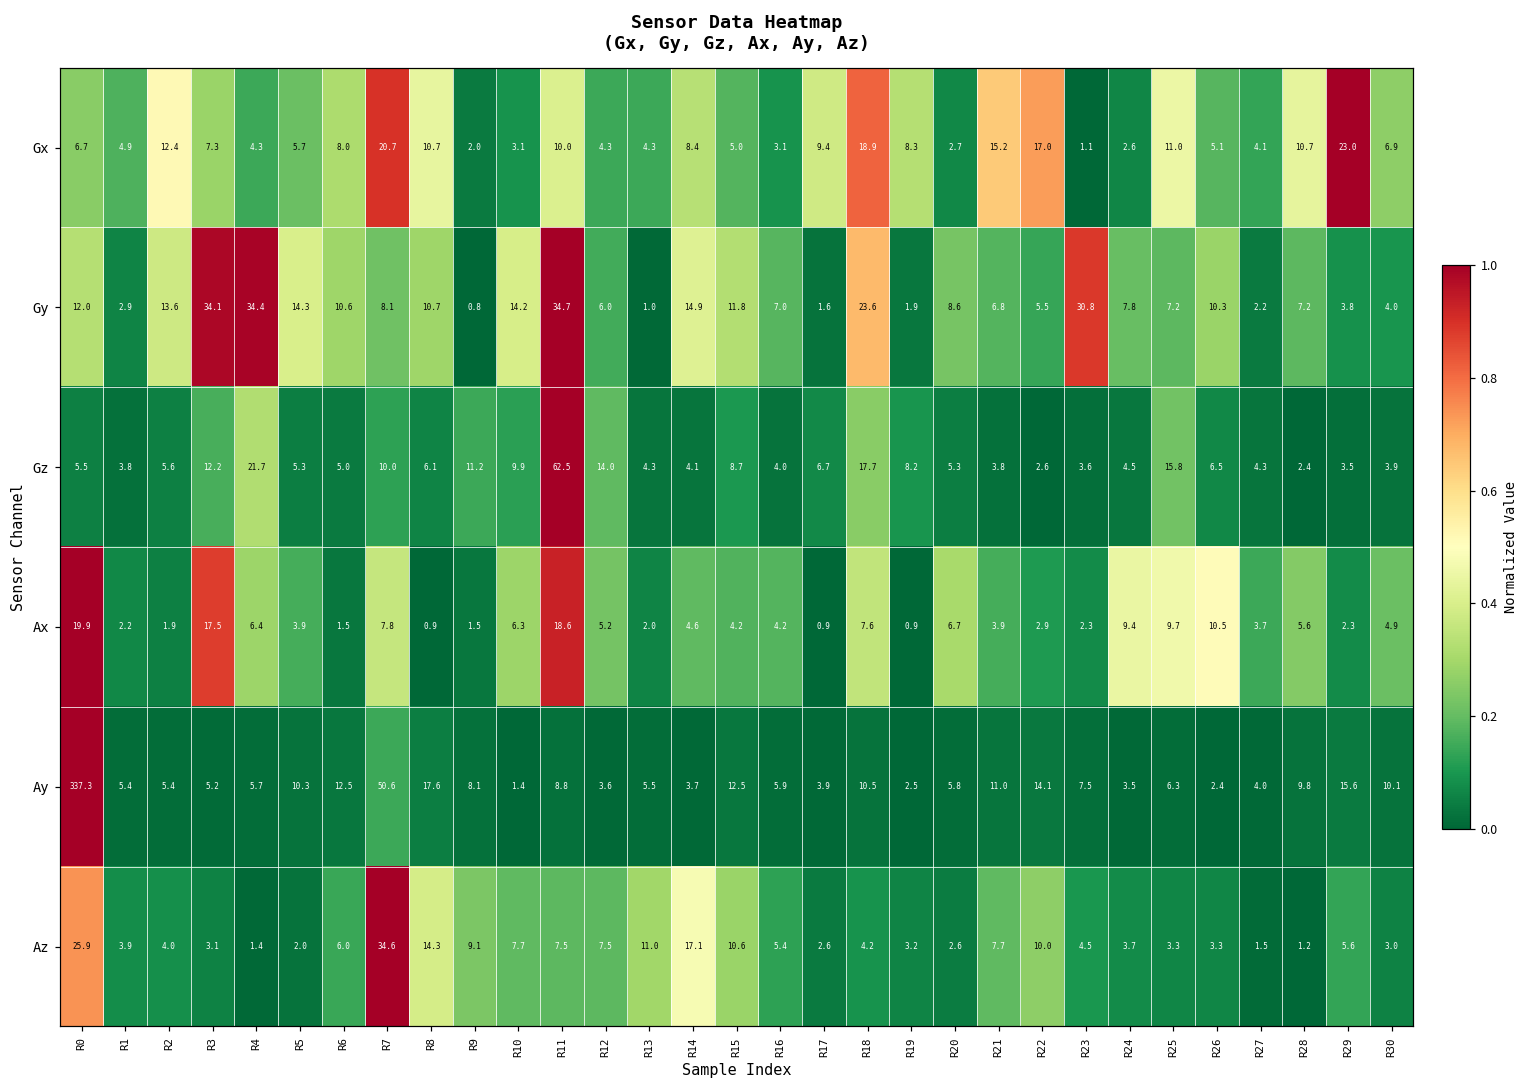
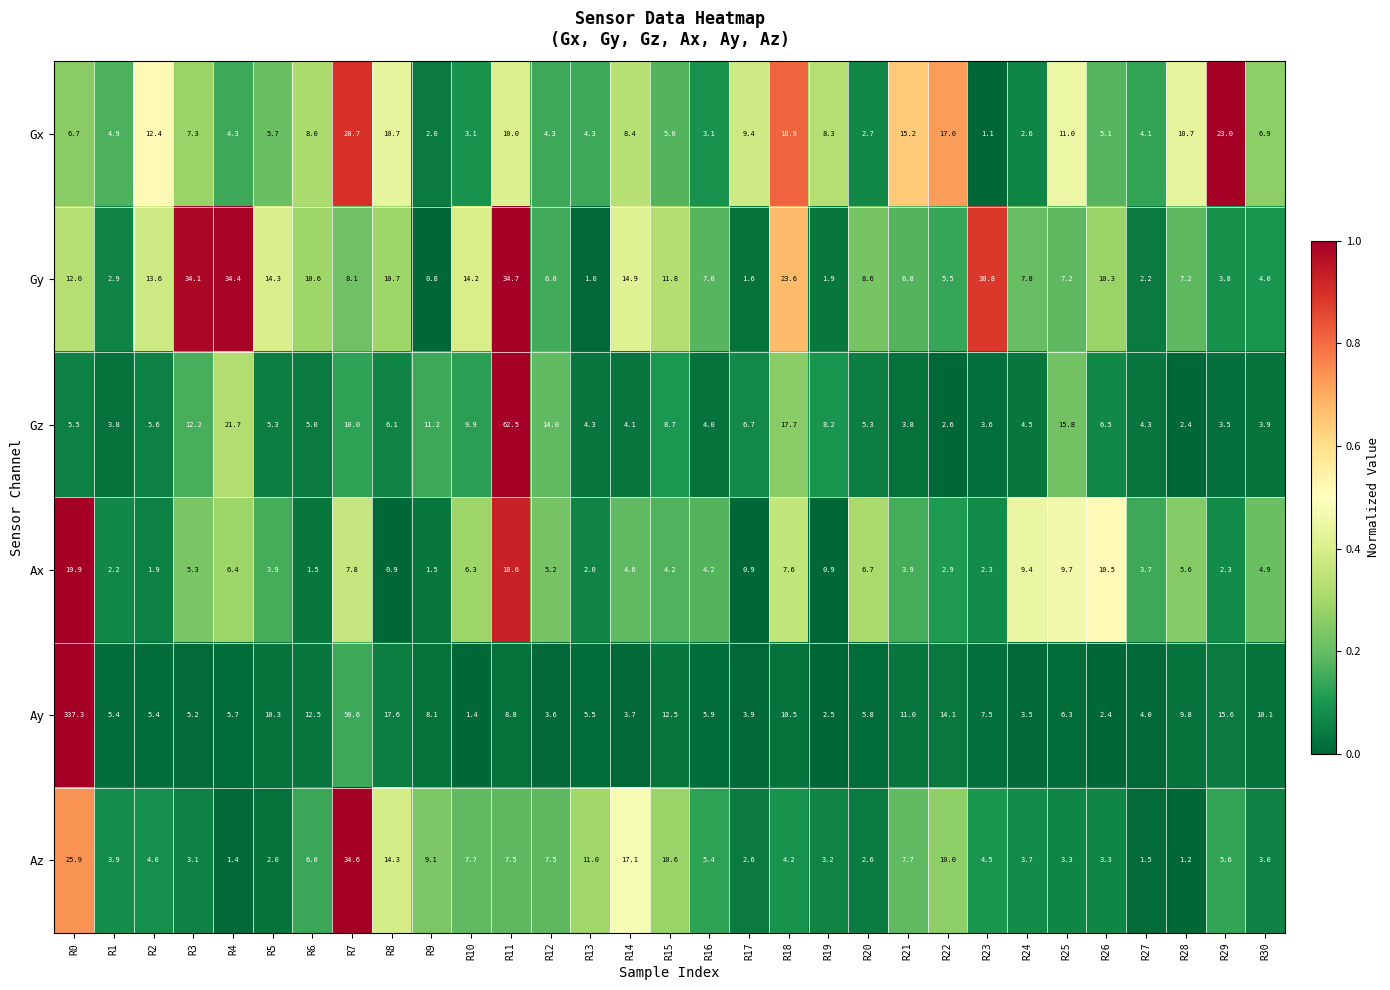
Ax, R3: 17.5 -> 5.3
